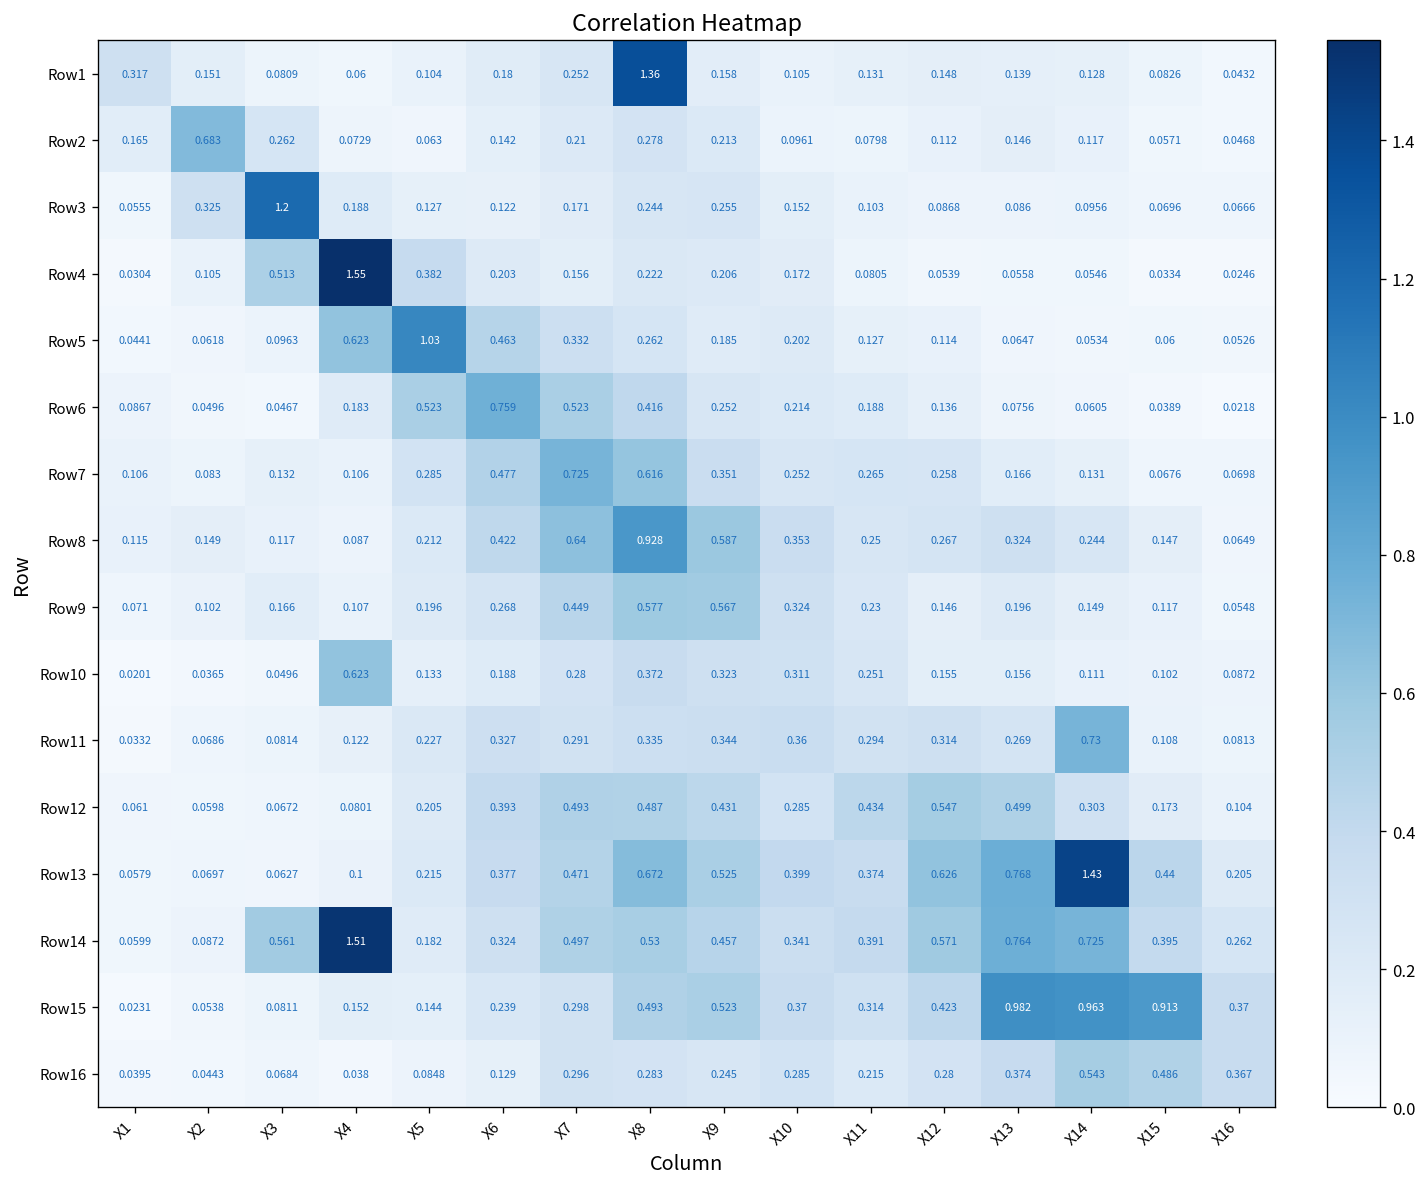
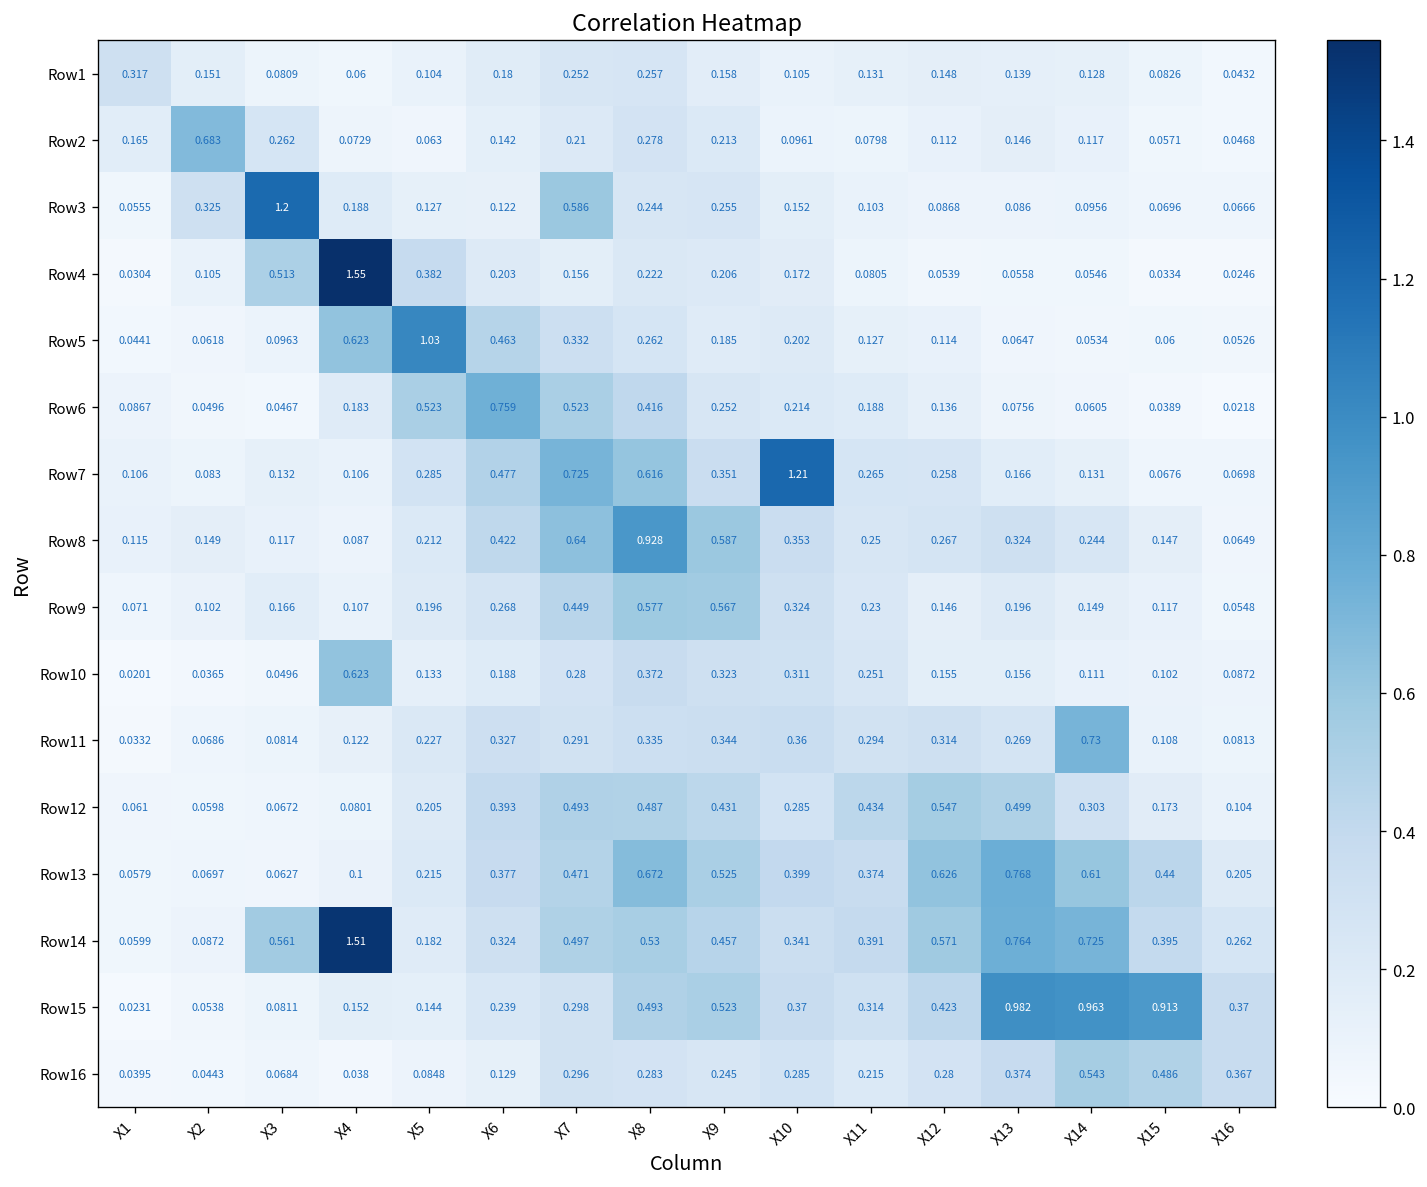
Row1, X8: 1.36 -> 0.257
Row3, X7: 0.171 -> 0.586
Row7, X10: 0.252 -> 1.21
Row13, X14: 1.43 -> 0.61
